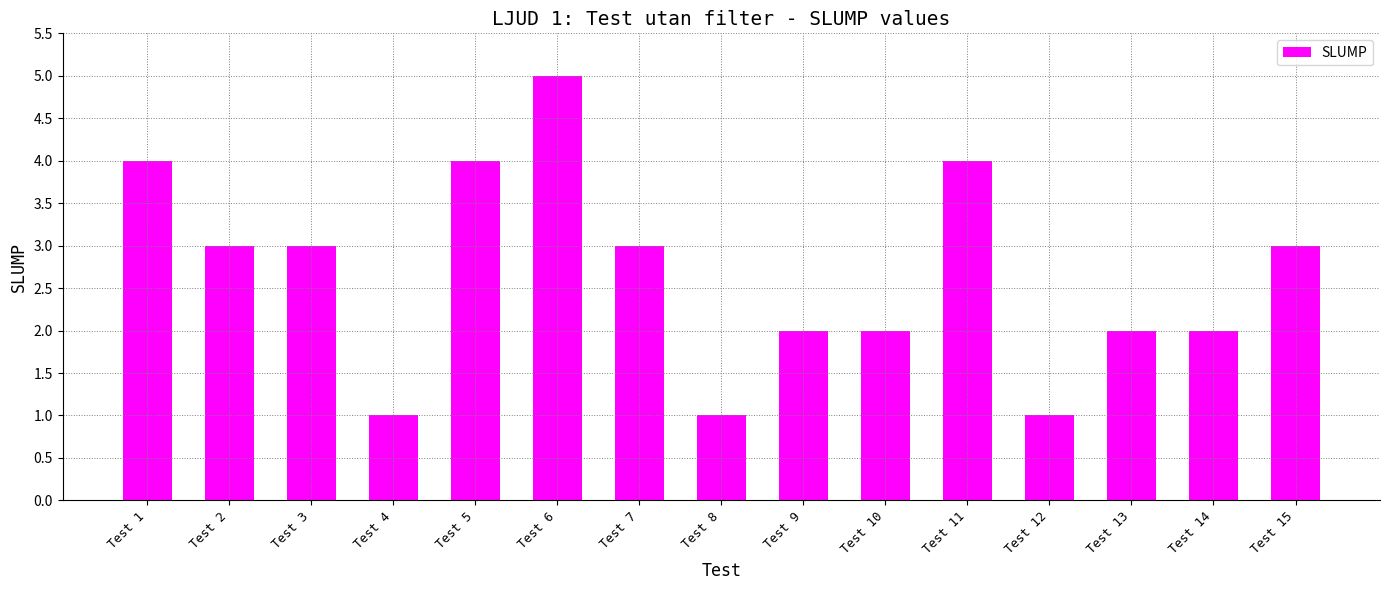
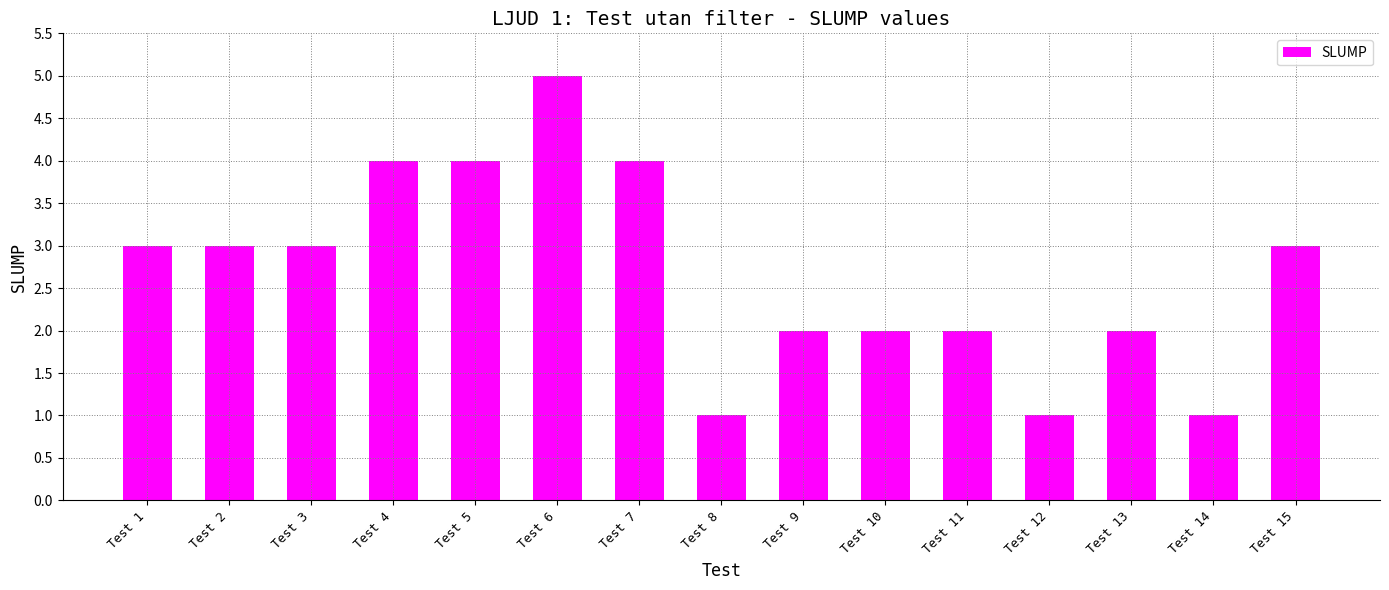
Test 1: 4 -> 3
Test 4: 1 -> 4
Test 7: 3 -> 4
Test 11: 4 -> 2
Test 14: 2 -> 1
